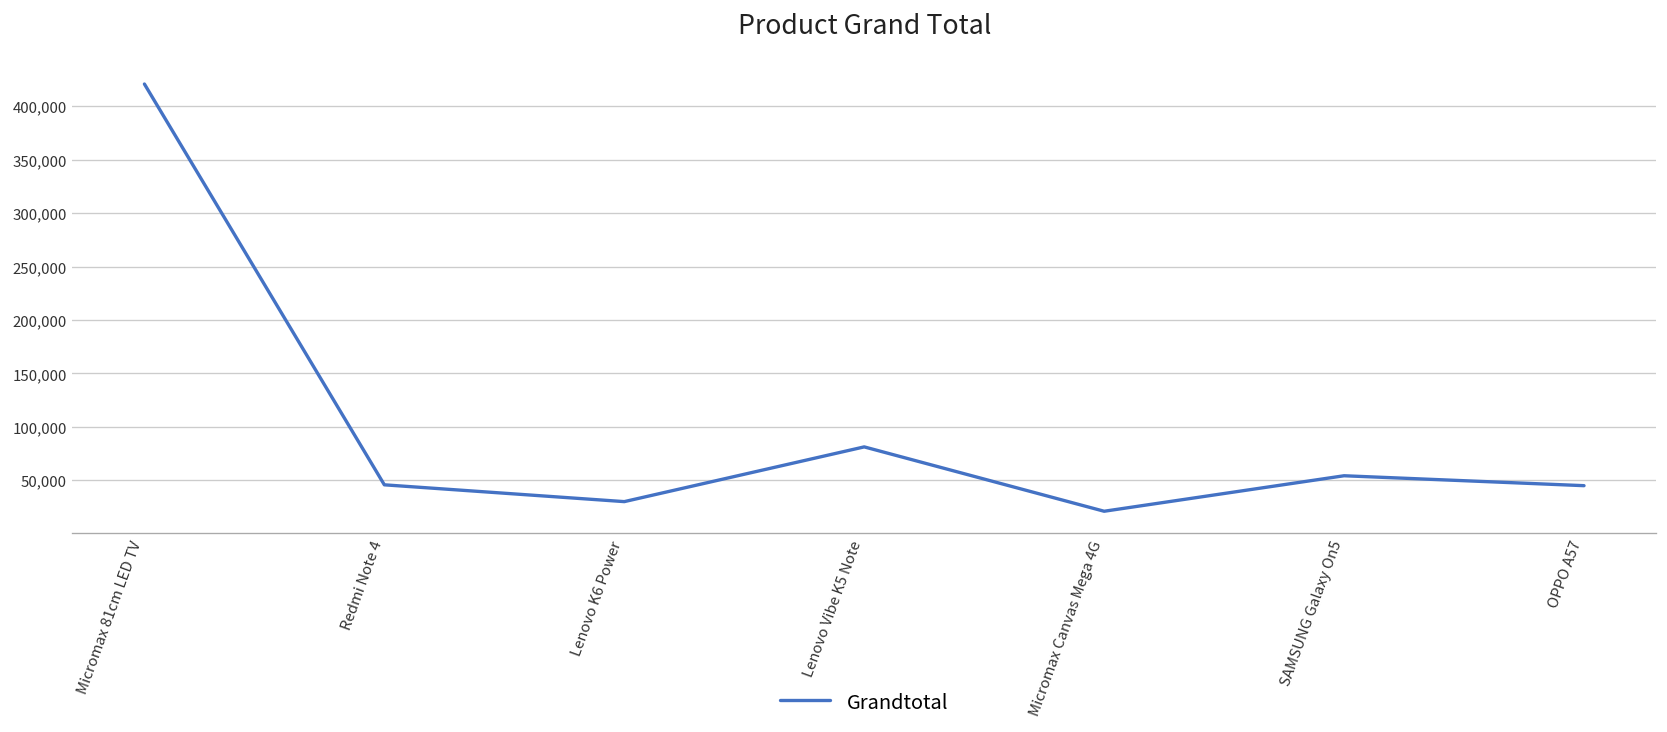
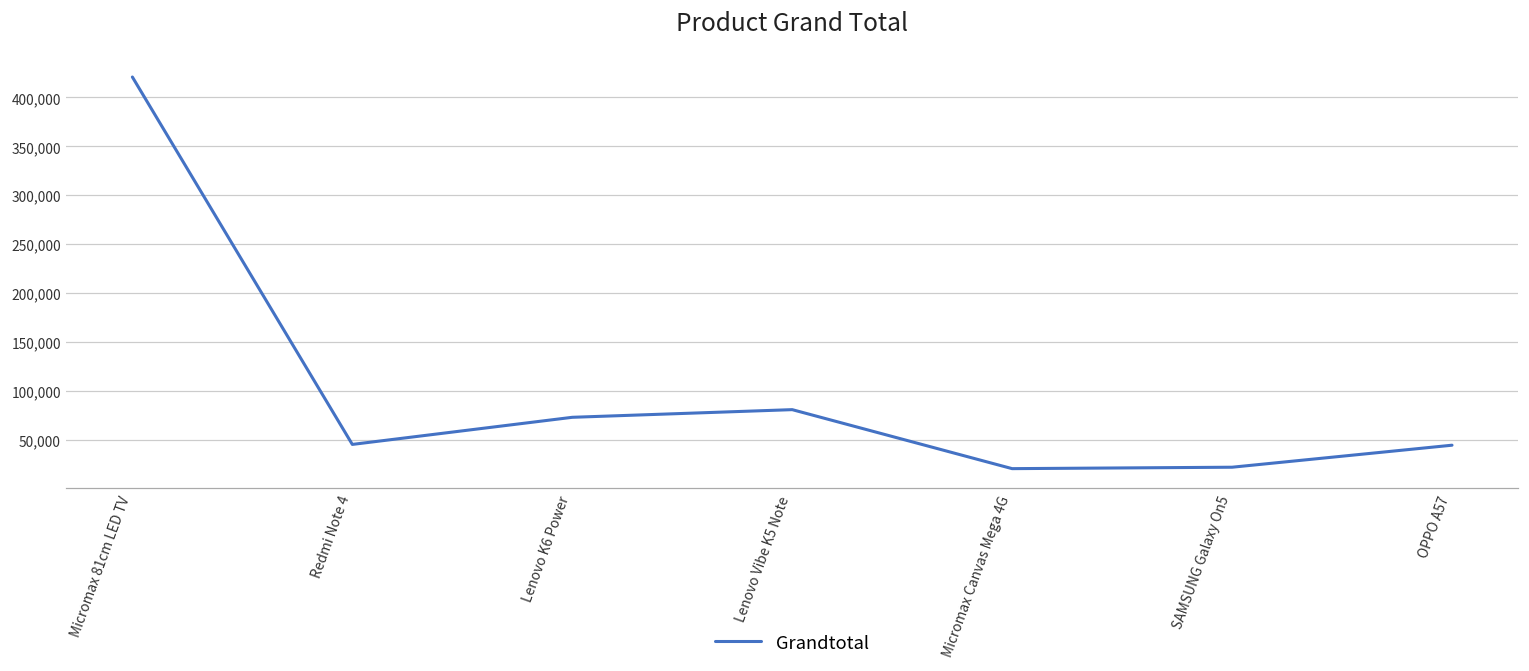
Lenovo K6 Power: 30,000 -> 70,000
SAMSUNG Galaxy On5: 50,000 -> 20,000
